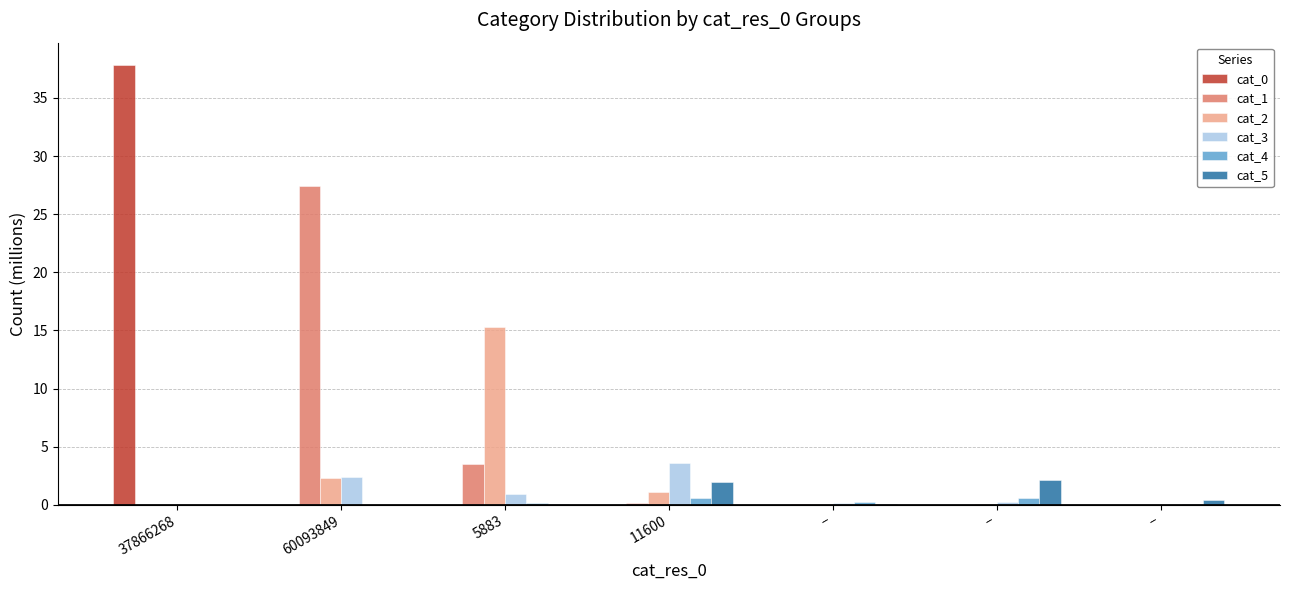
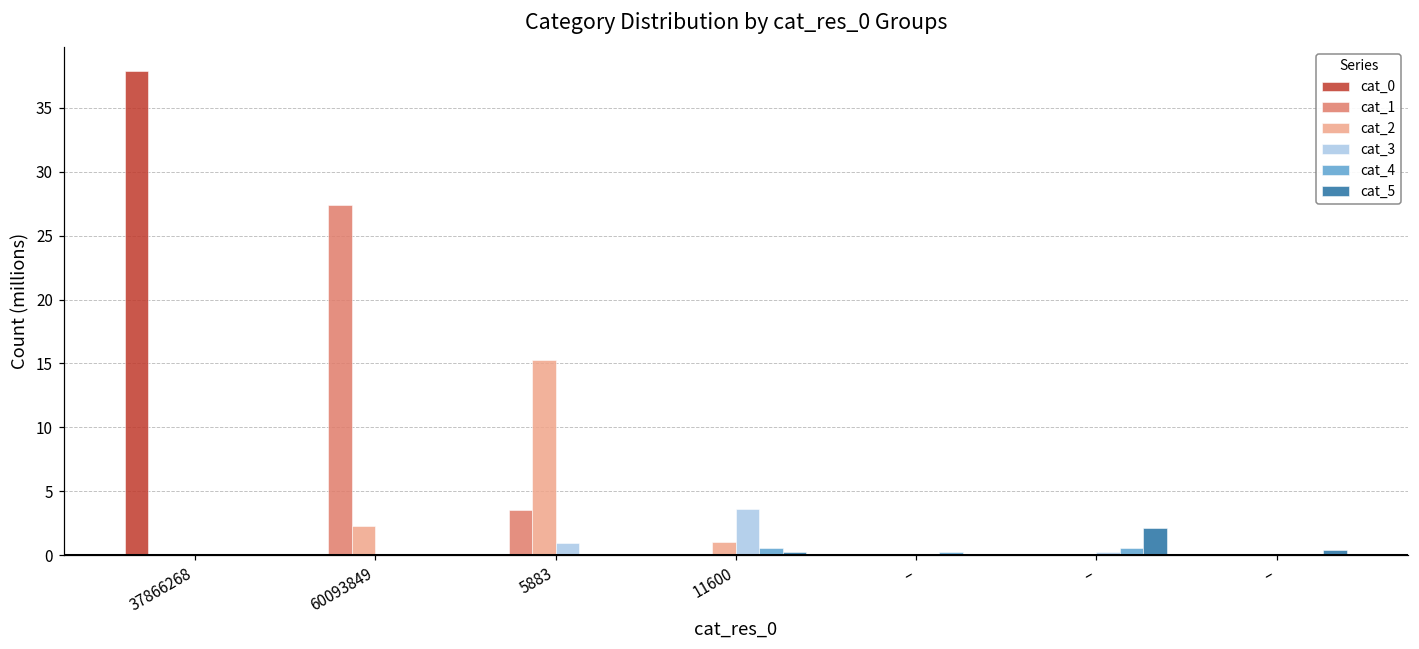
cat_3, 60093849: 2.4 -> 0.1
cat_5, 11600: 2.0 -> 0.2
